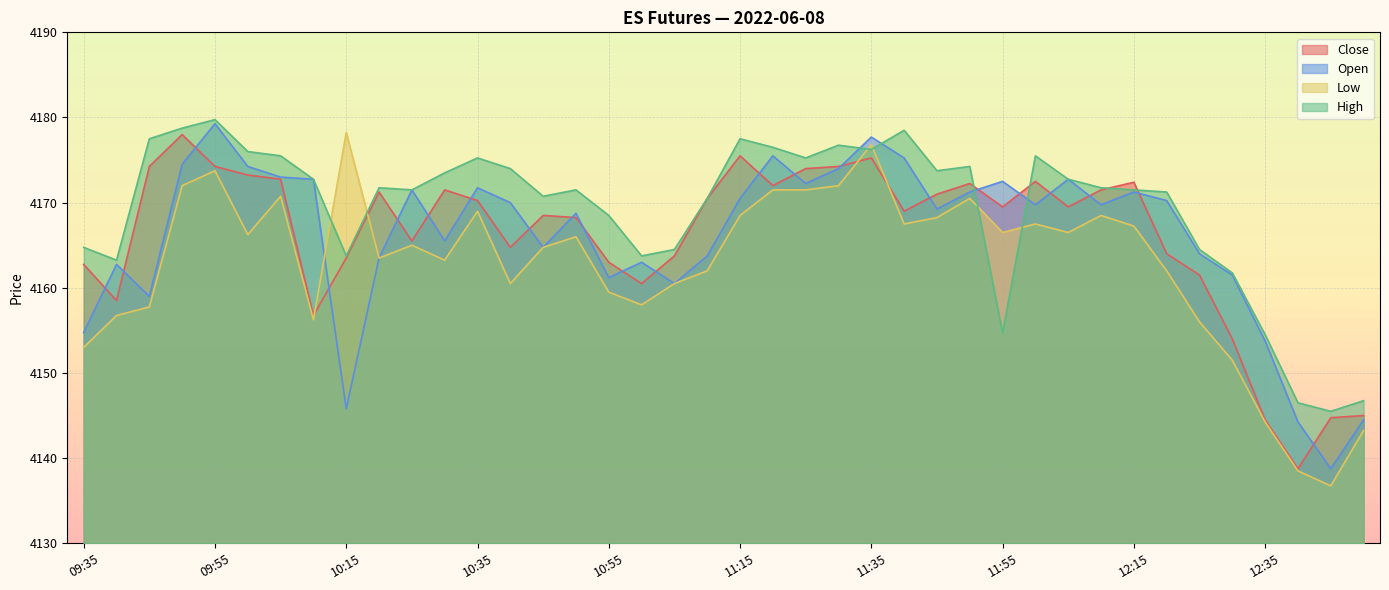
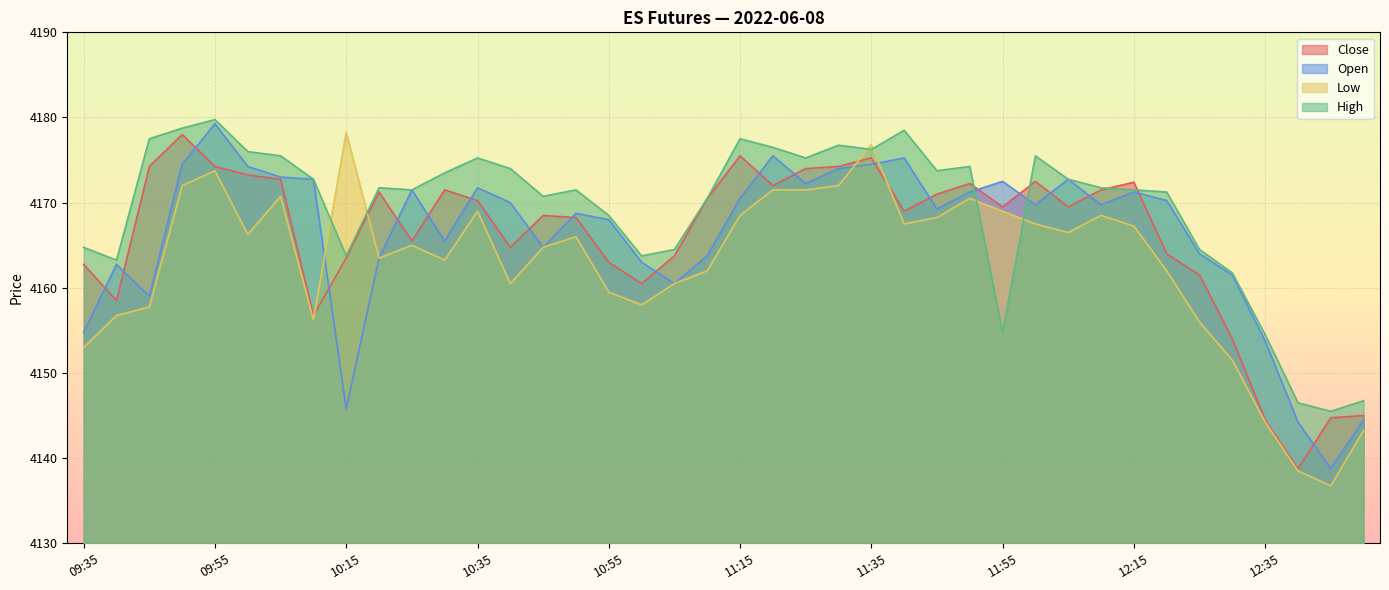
Open, 10:55: 4161 -> 4168
Open, 11:35: 4178 -> 4175
Low, 11:55: 4167 -> 4169
